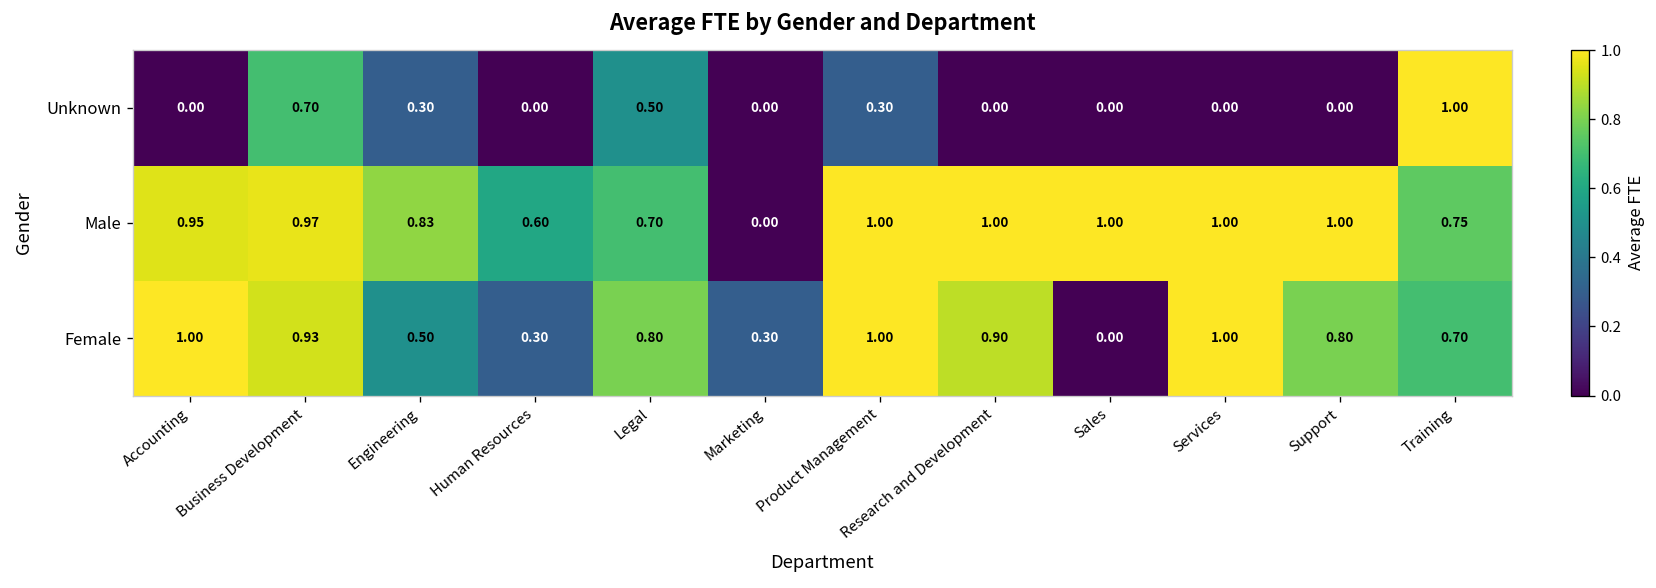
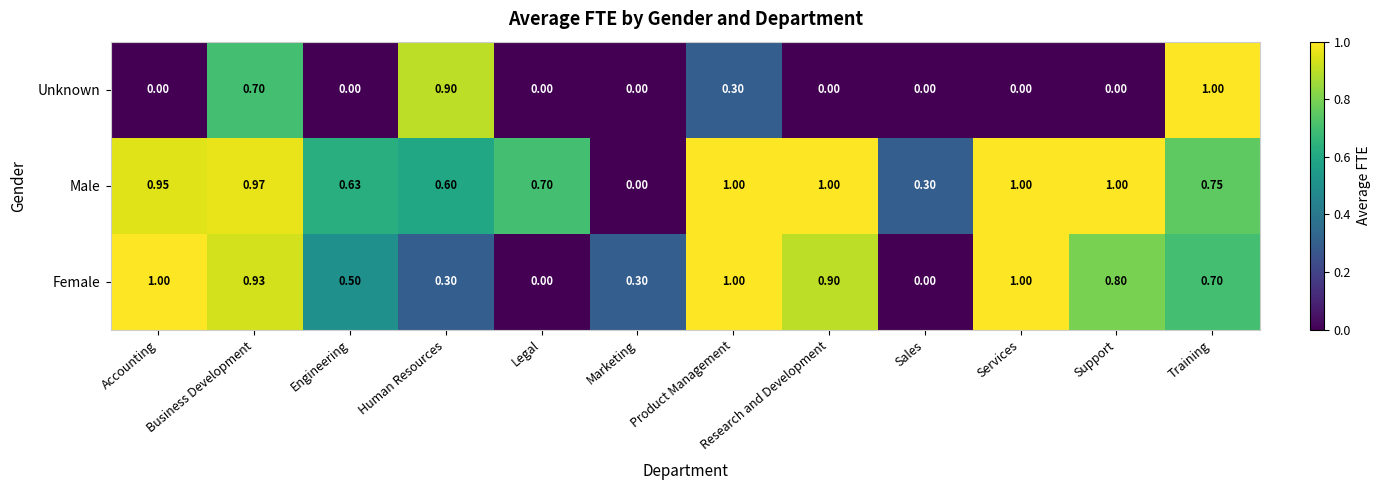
Unknown, Engineering: 0.30 -> 0.00
Unknown, Human Resources: 0.00 -> 0.90
Unknown, Legal: 0.50 -> 0.00
Male, Engineering: 0.83 -> 0.63
Male, Sales: 1.00 -> 0.30
Female, Legal: 0.80 -> 0.00
